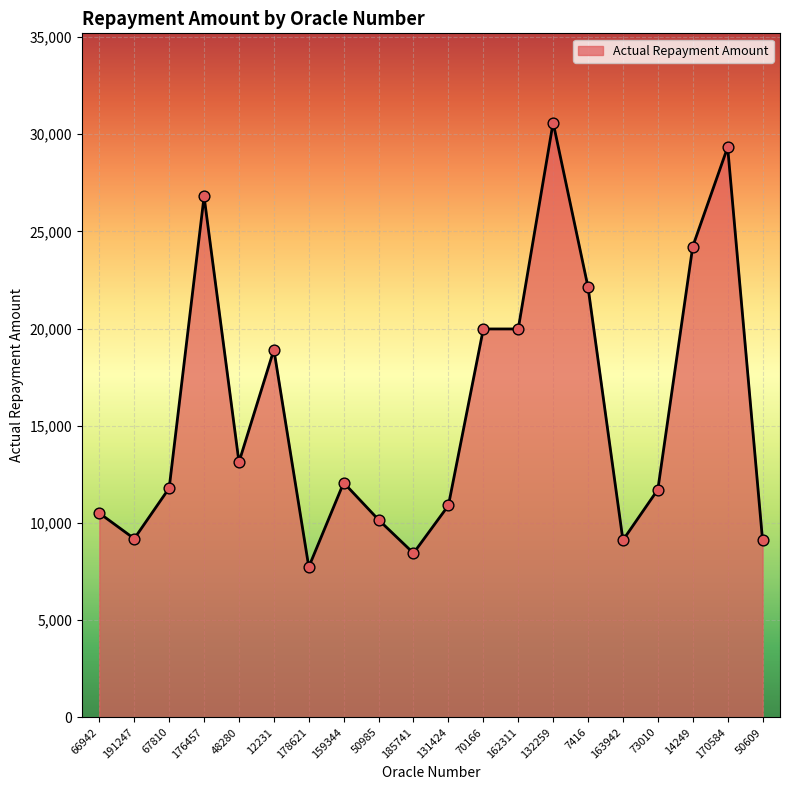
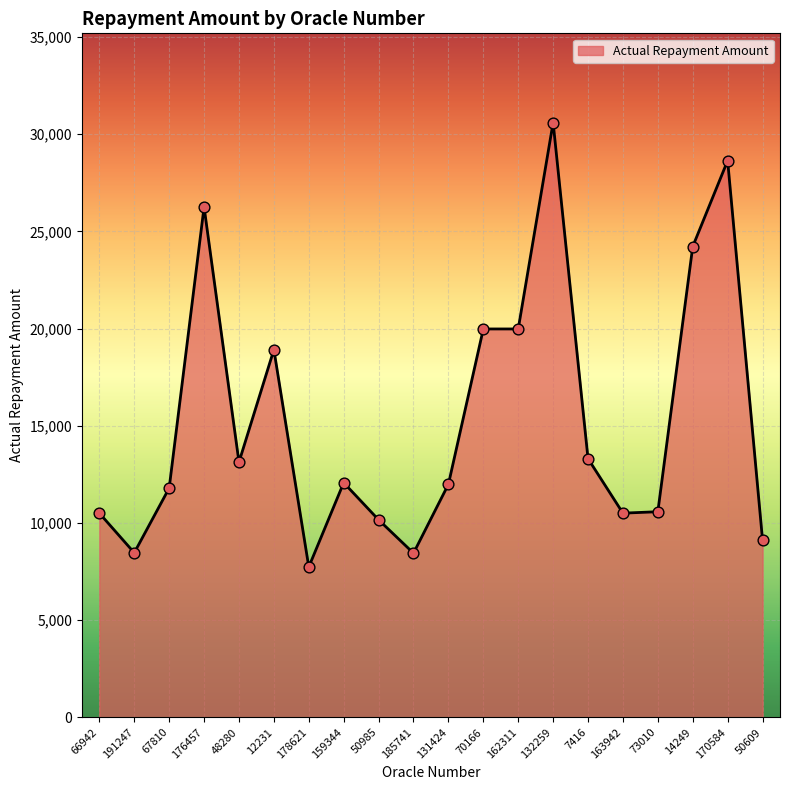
191247: 9,200 -> 8,500
176457: 26,800 -> 26,300
131424: 10,900 -> 12,000
7416: 22,100 -> 13,300
163942: 9,100 -> 10,500
73010: 11,700 -> 10,600
170584: 29,300 -> 28,600
